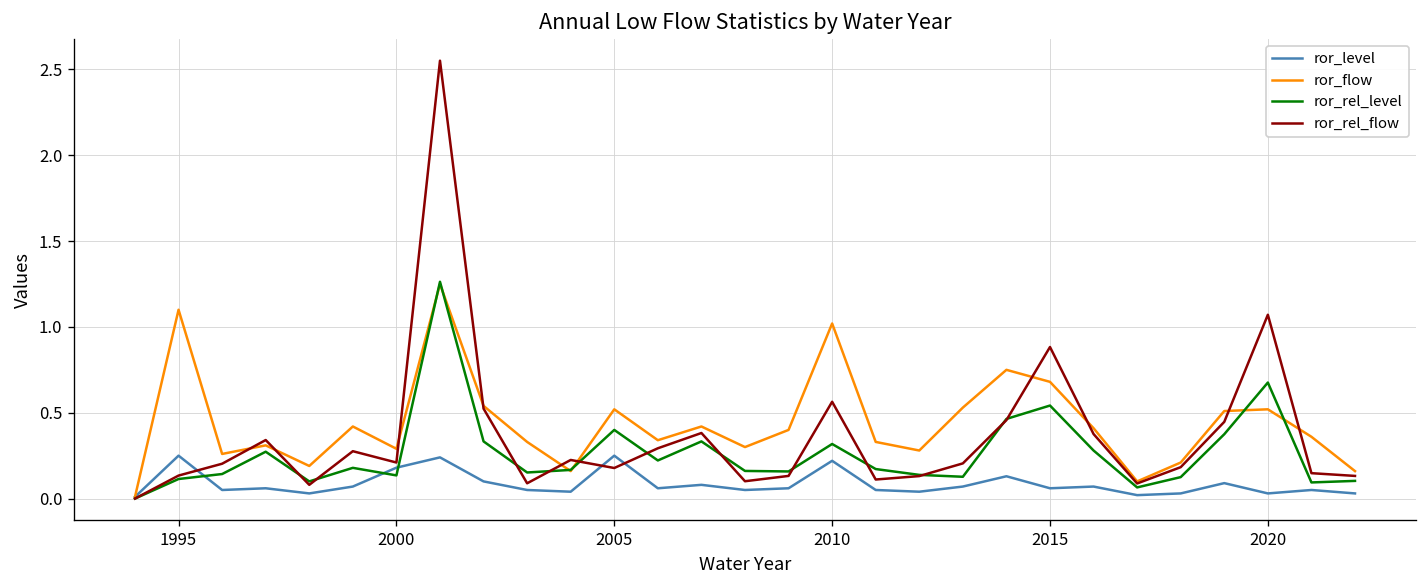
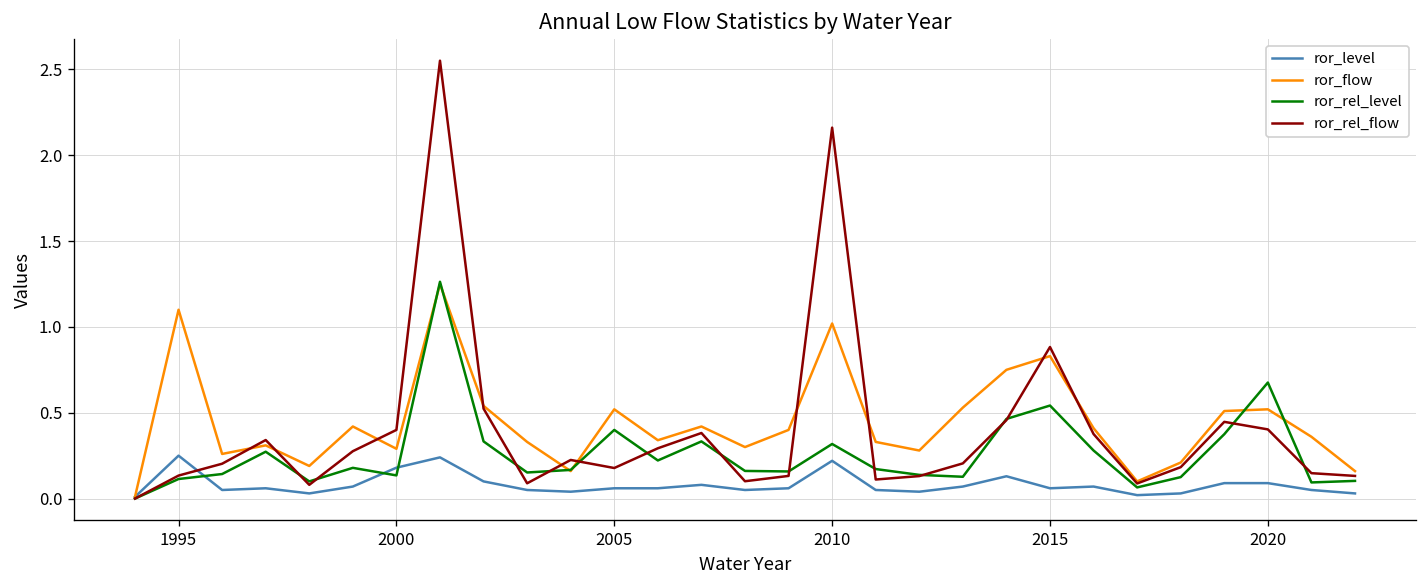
ror_rel_flow, 2000: 0.21 -> 0.40
ror_level, 2005: 0.25 -> 0.06
ror_rel_flow, 2010: 0.56 -> 2.16
ror_flow, 2015: 0.68 -> 0.83
ror_level, 2020: 0.03 -> 0.09
ror_rel_flow, 2020: 1.07 -> 0.40
